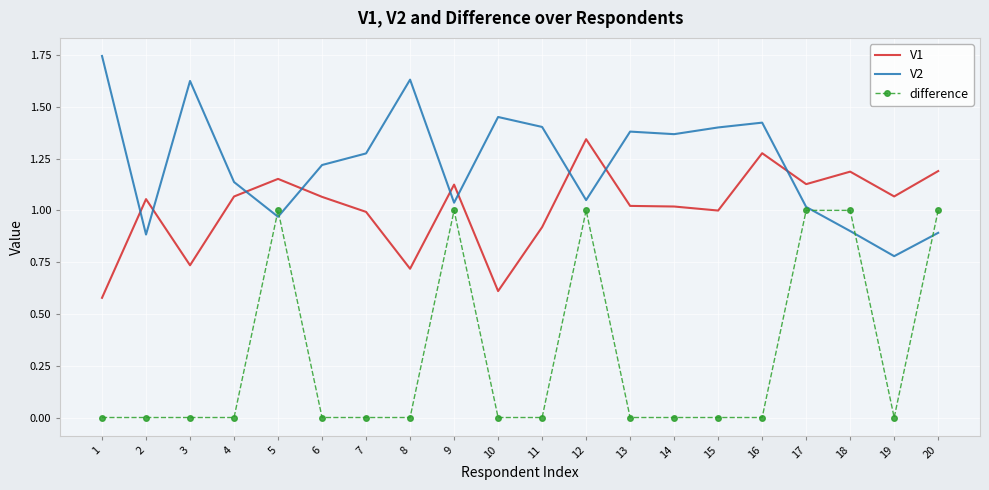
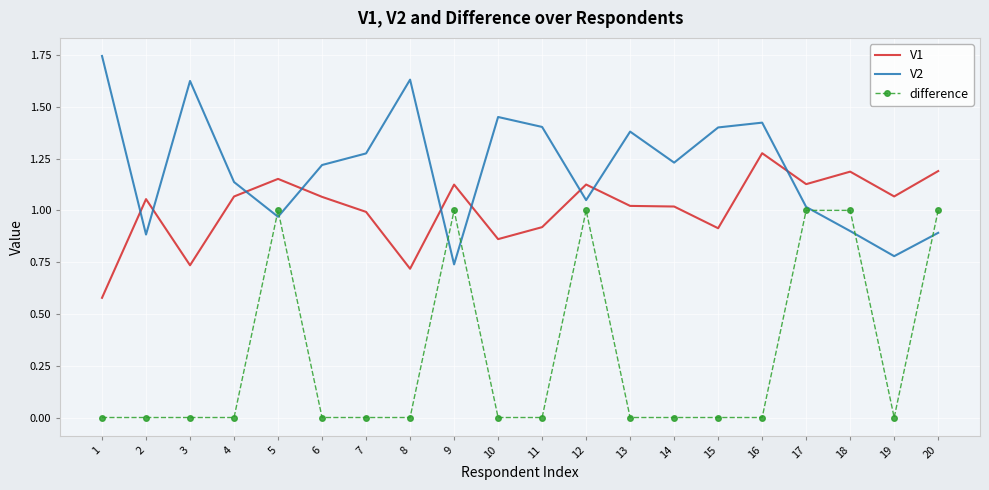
V2, 9: 1.04 -> 0.74
V1, 10: 0.61 -> 0.86
V1, 12: 1.34 -> 1.12
V2, 14: 1.37 -> 1.23
V1, 15: 1.00 -> 0.91
